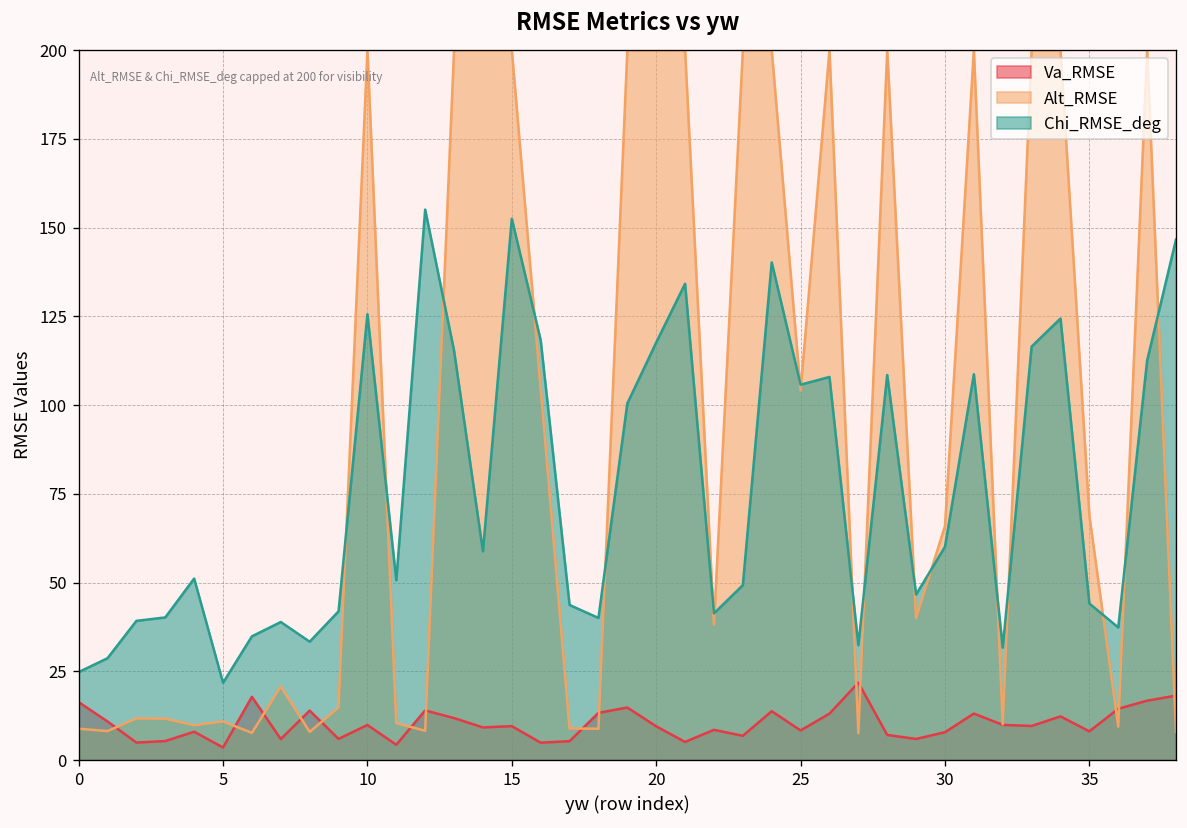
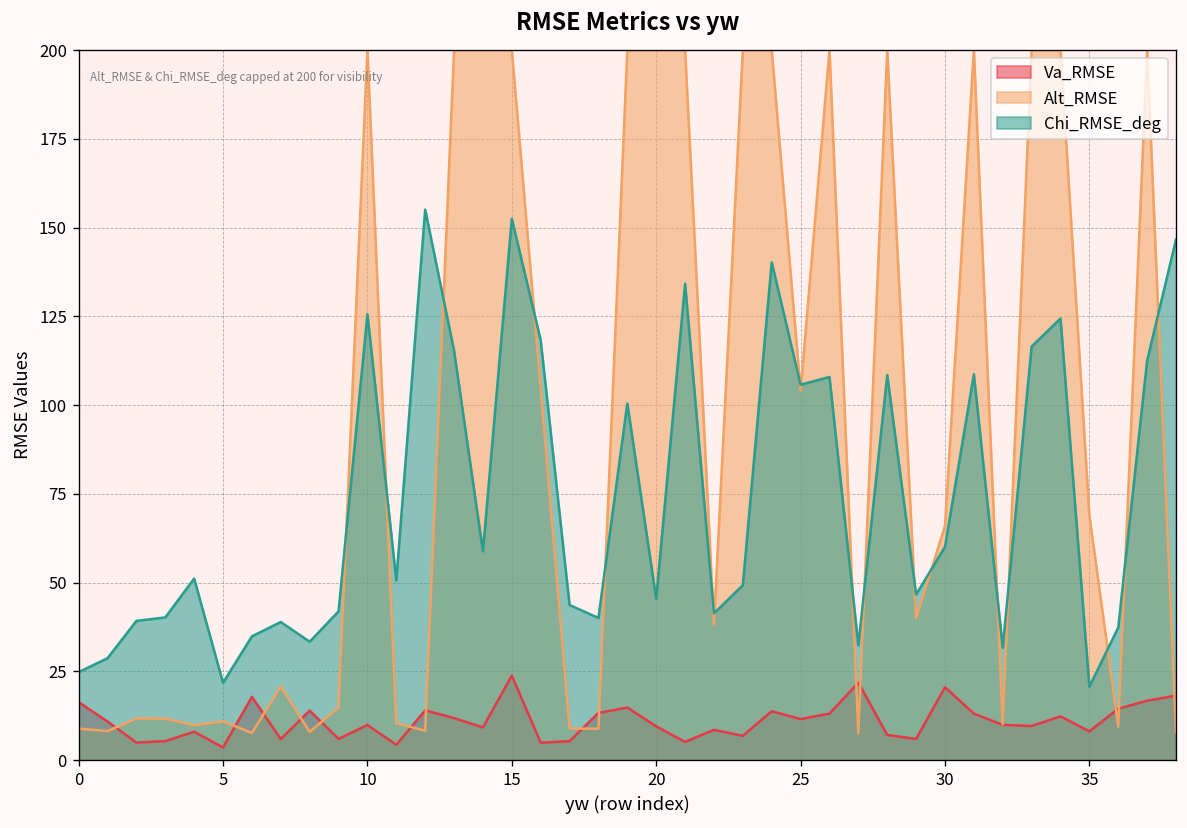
Va_RMSE, 15: 10 -> 24
Chi_RMSE_deg, 20: 118 -> 45
Va_RMSE, 25: 8 -> 12
Va_RMSE, 30: 8 -> 21
Chi_RMSE_deg, 35: 44 -> 21
